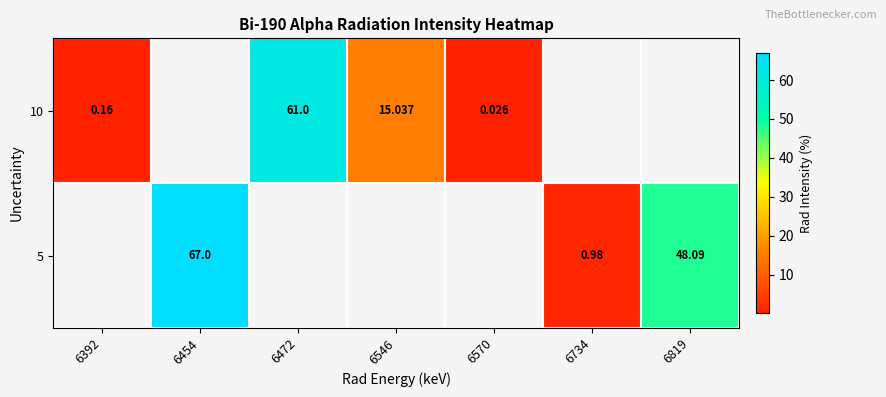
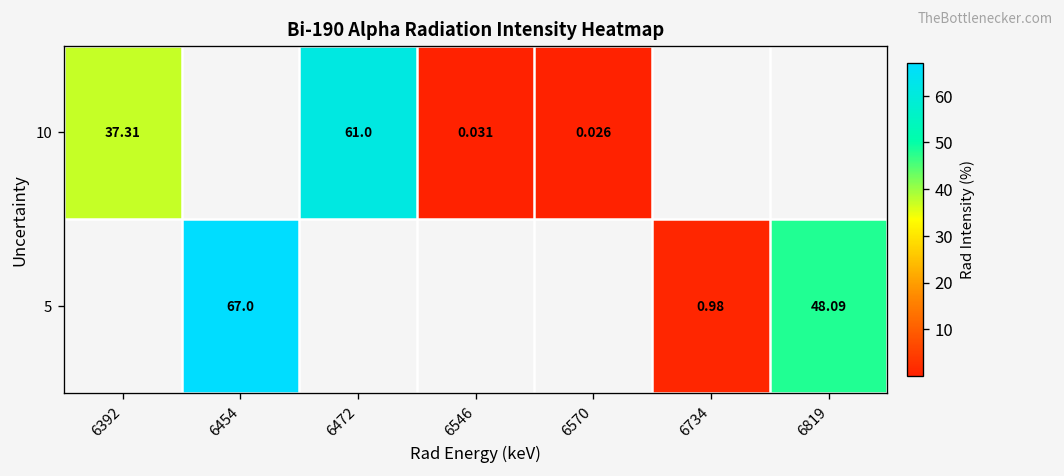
10, 6392: 0.16 -> 37.31
10, 6546: 15.037 -> 0.031
